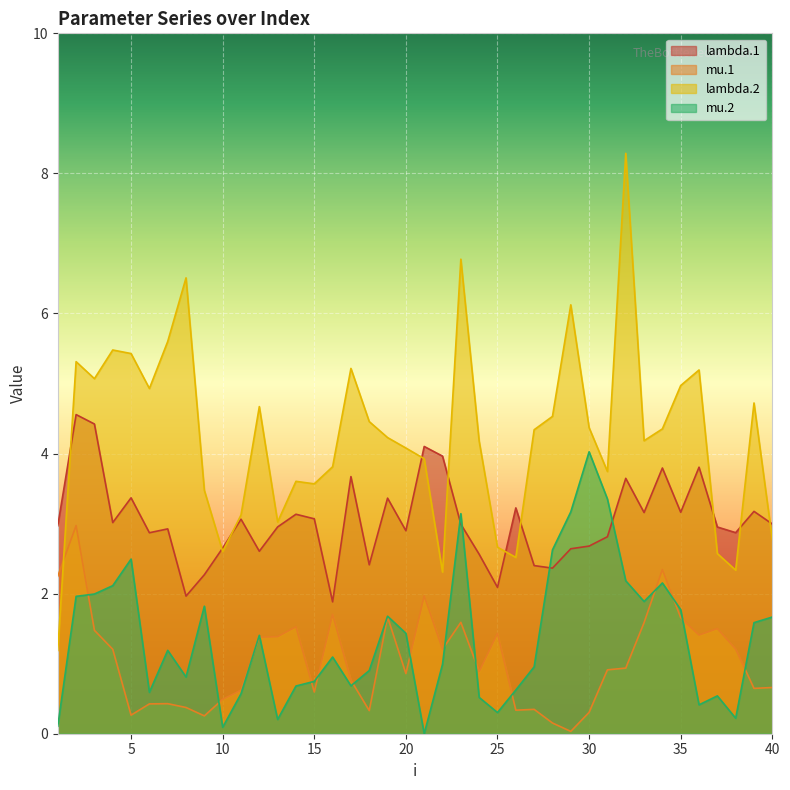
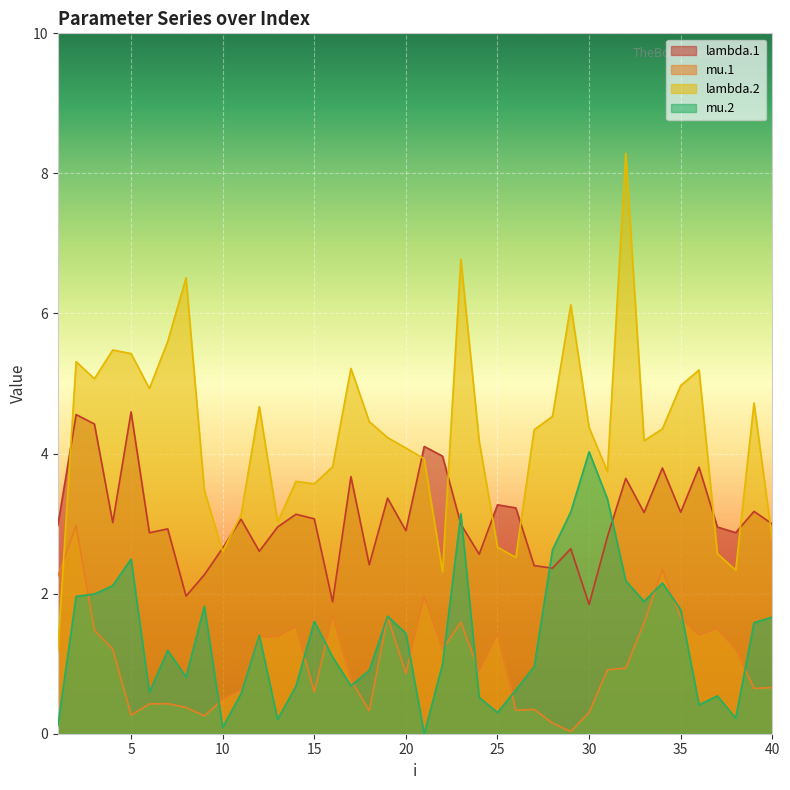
lambda.1, 5: 3.4 -> 4.6
mu.2, 15: 0.7 -> 1.6
lambda.1, 25: 2.1 -> 3.3
lambda.1, 30: 2.7 -> 1.8
